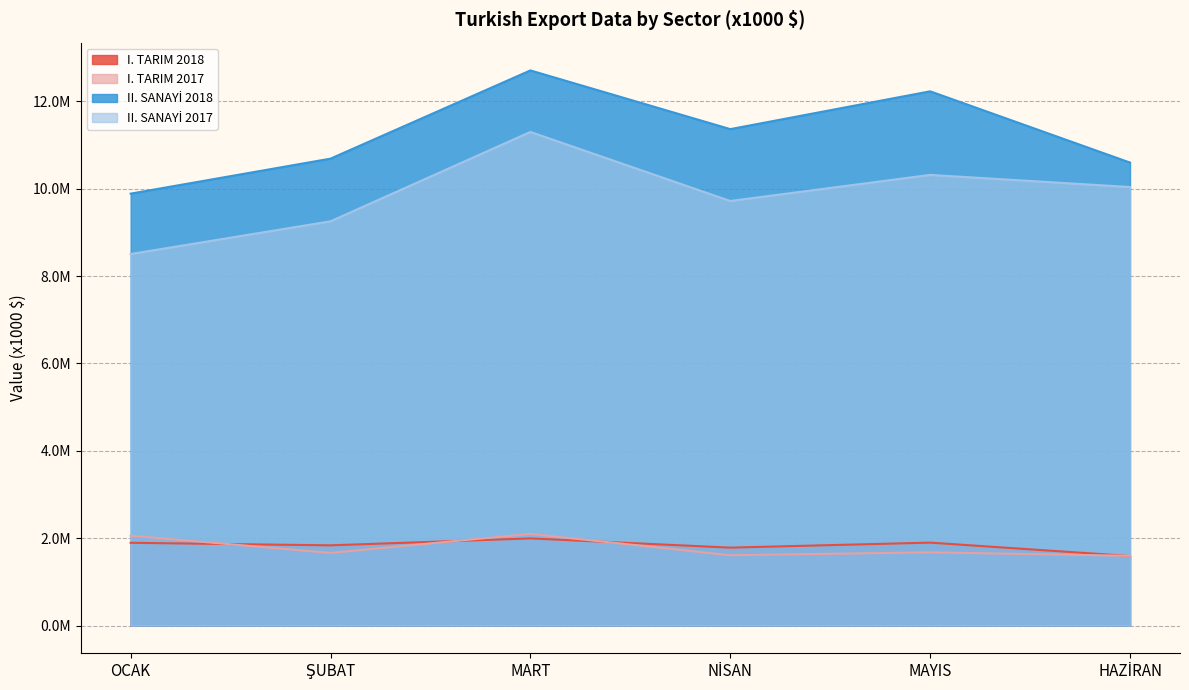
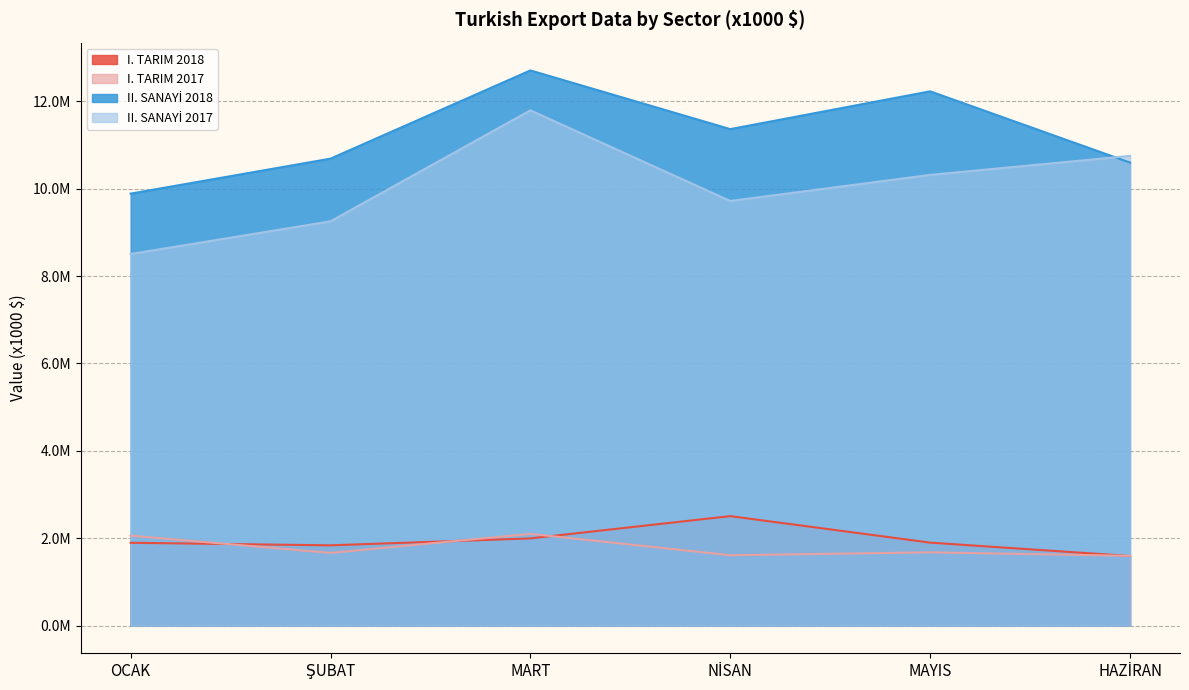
II. SANAYİ 2017, MART: 11300000 -> 11800000
I. TARIM 2018, NİSAN: 1800000 -> 2500000
II. SANAYİ 2017, HAZİRAN: 10000000 -> 10800000
